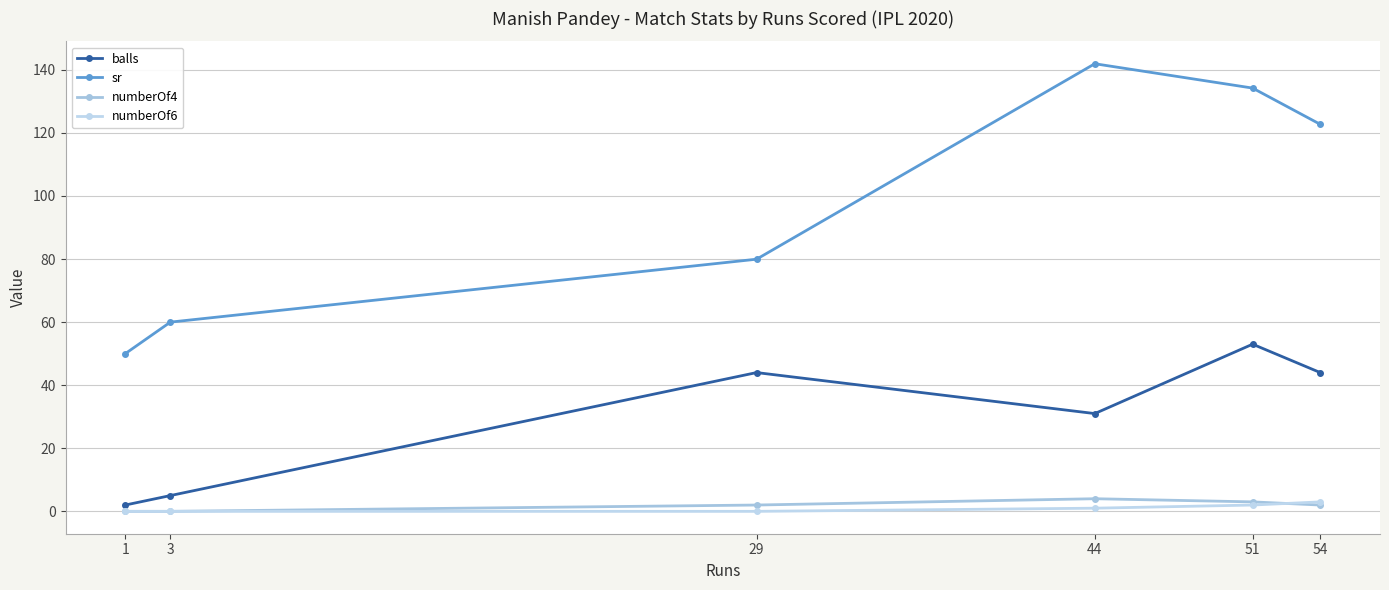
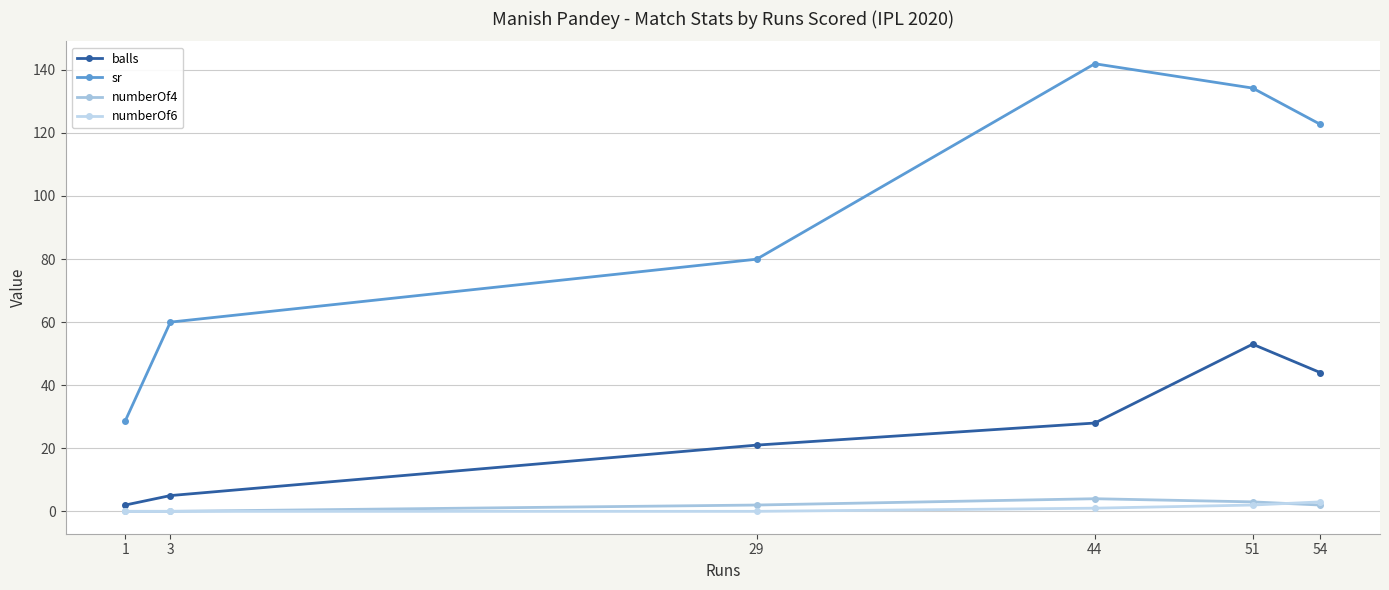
sr, 1: 50 -> 29
balls, 29: 44 -> 21
balls, 44: 31 -> 28
